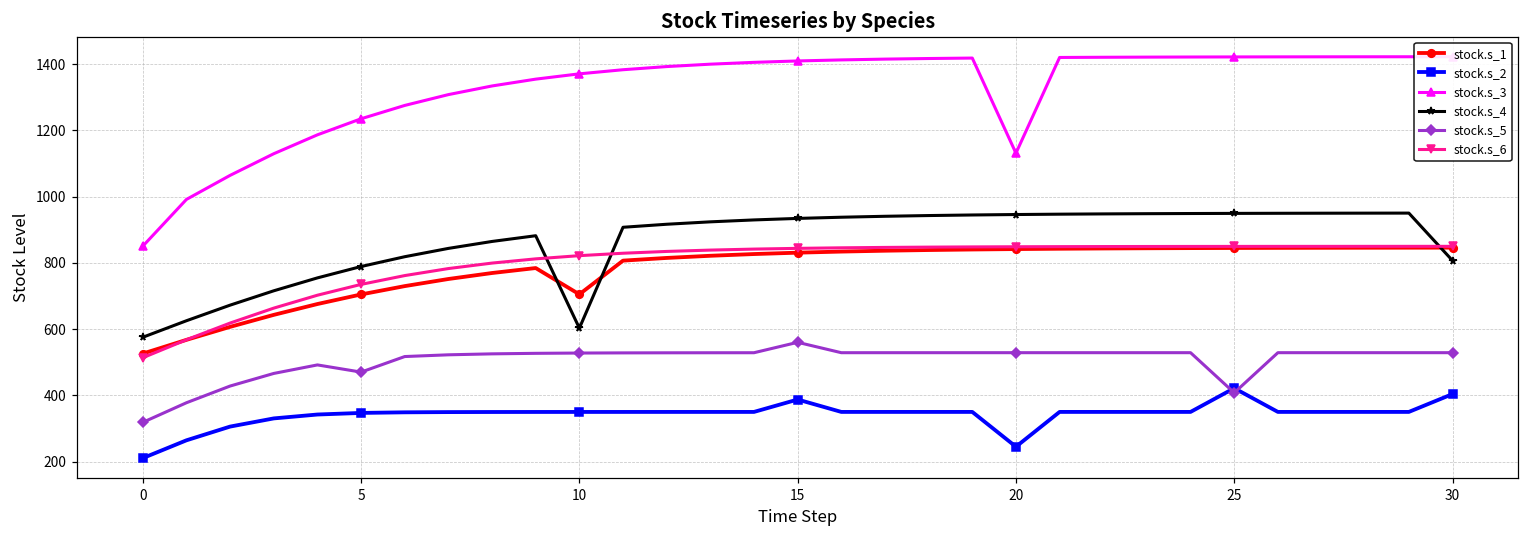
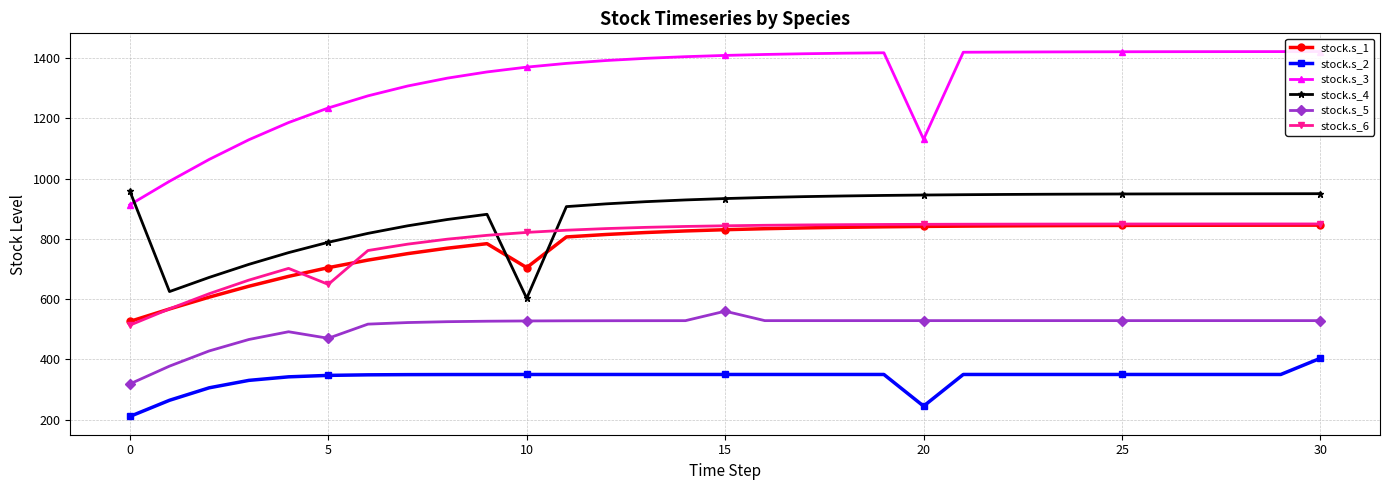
stock.s_3, 0: 850 -> 910
stock.s_4, 0: 580 -> 960
stock.s_6, 5: 730 -> 650
stock.s_2, 15: 390 -> 350
stock.s_2, 25: 420 -> 350
stock.s_5, 25: 410 -> 530
stock.s_4, 30: 810 -> 950
